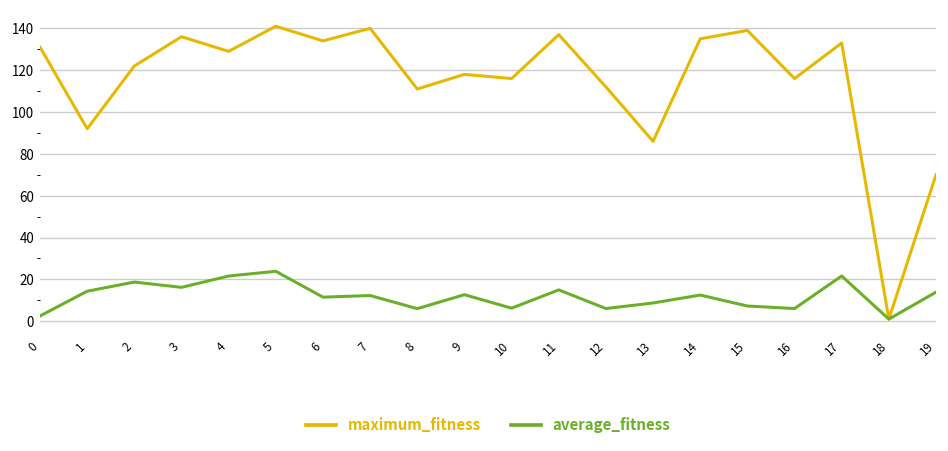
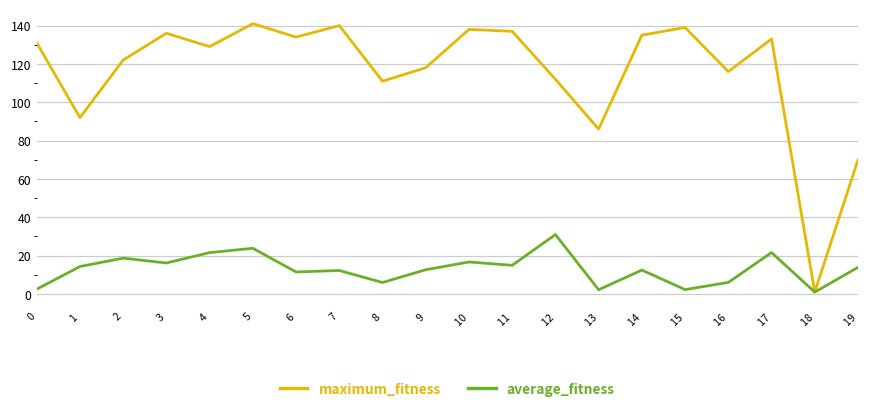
maximum_fitness, 10: 116 -> 138
average_fitness, 10: 6 -> 17
average_fitness, 12: 6 -> 31
average_fitness, 13: 9 -> 2
average_fitness, 15: 7 -> 2
